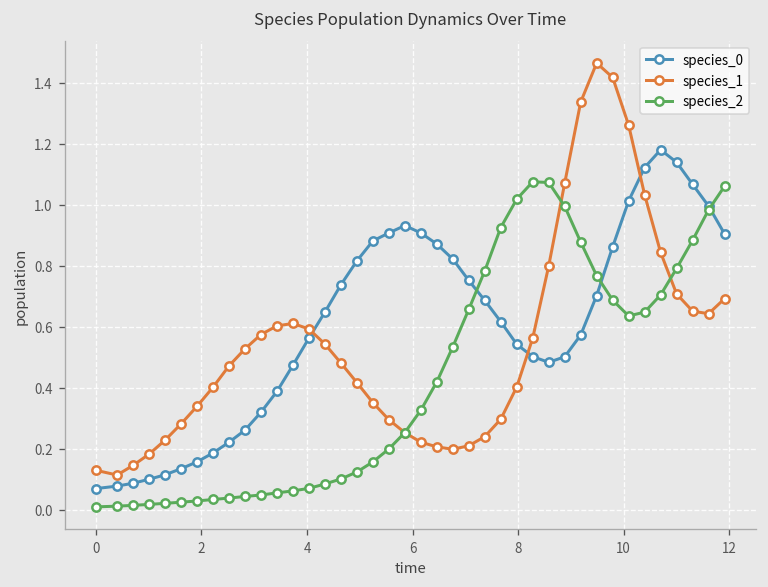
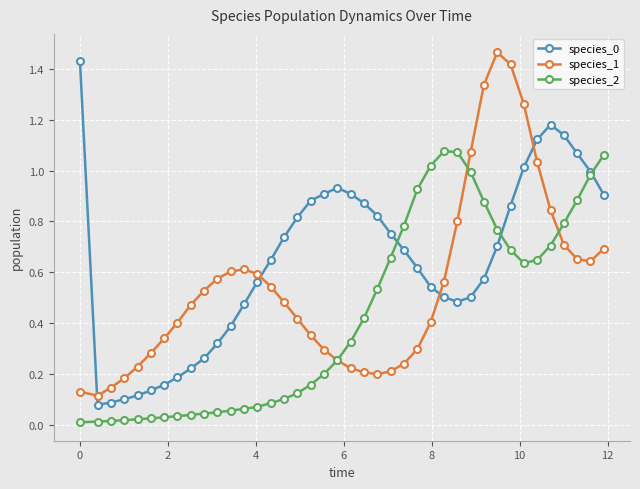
species_0, 0: 0.07 -> 1.43
